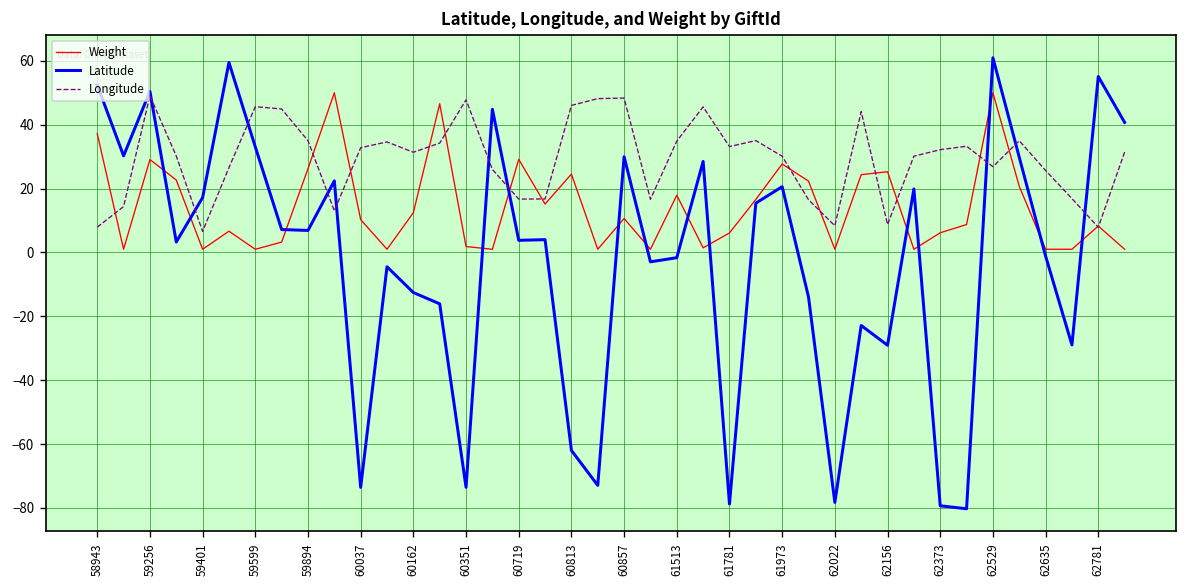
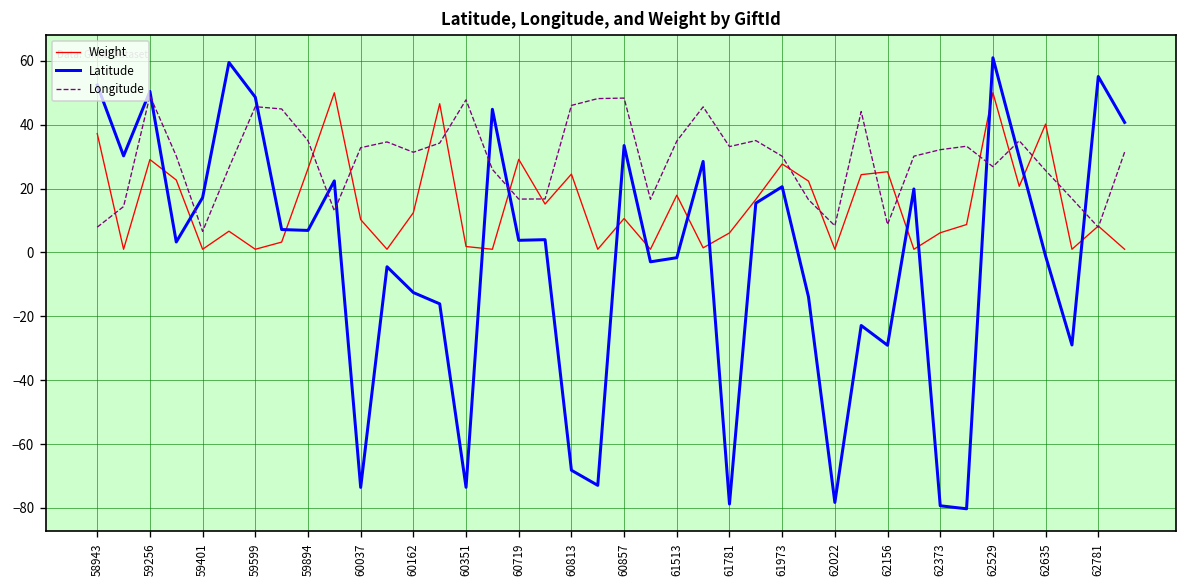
Latitude, 59599: 33 -> 49
Latitude, 60813: -62 -> -68
Latitude, 60857: 30 -> 33
Weight, 62635: 1 -> 40
